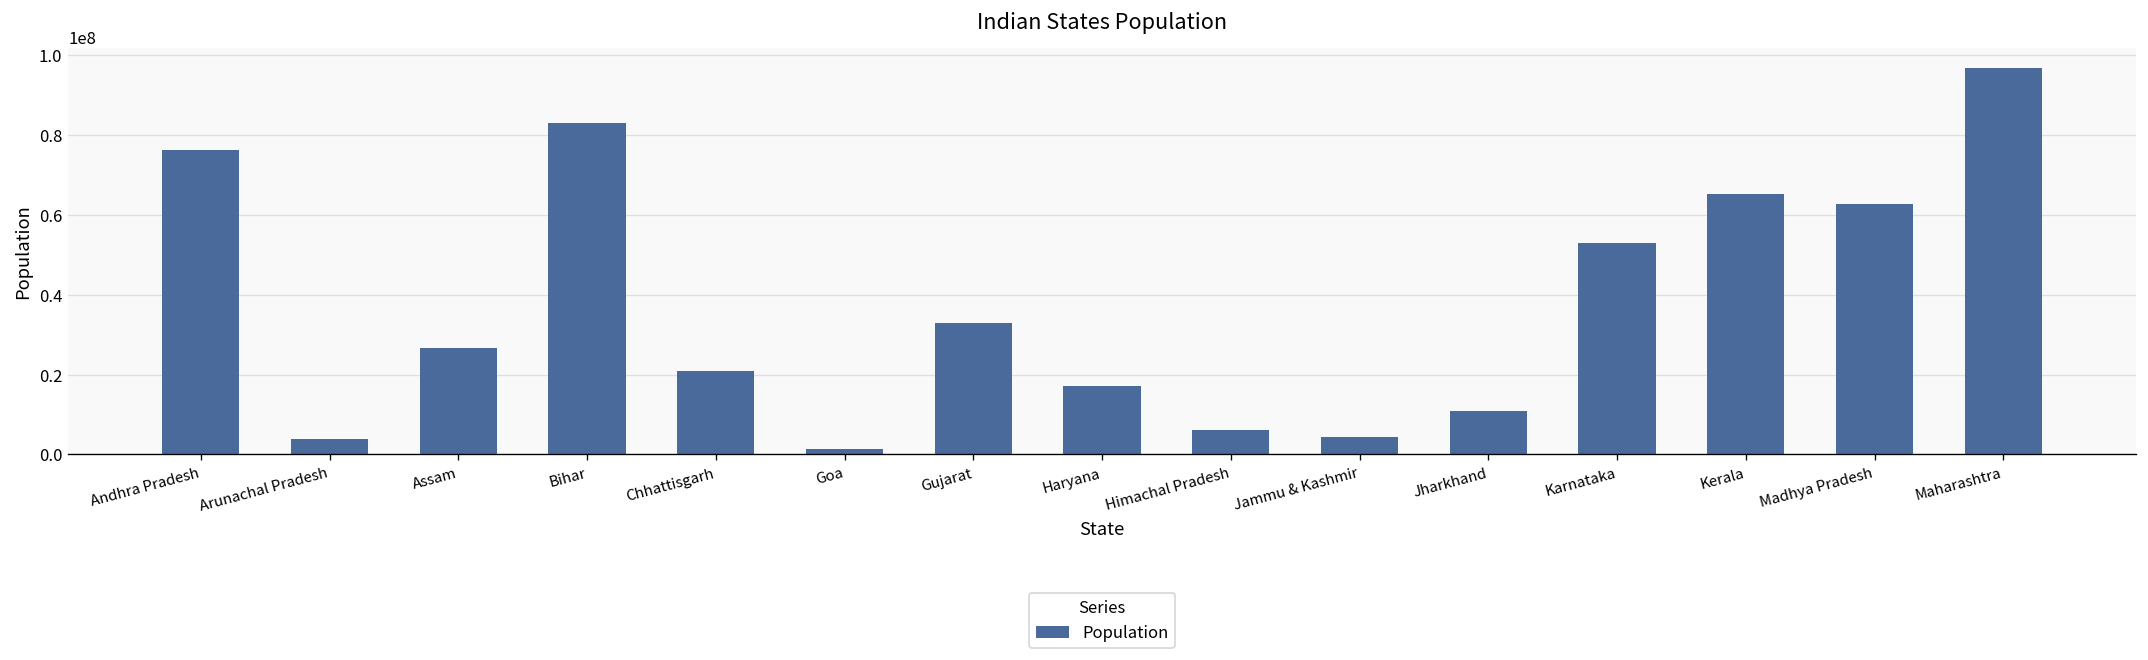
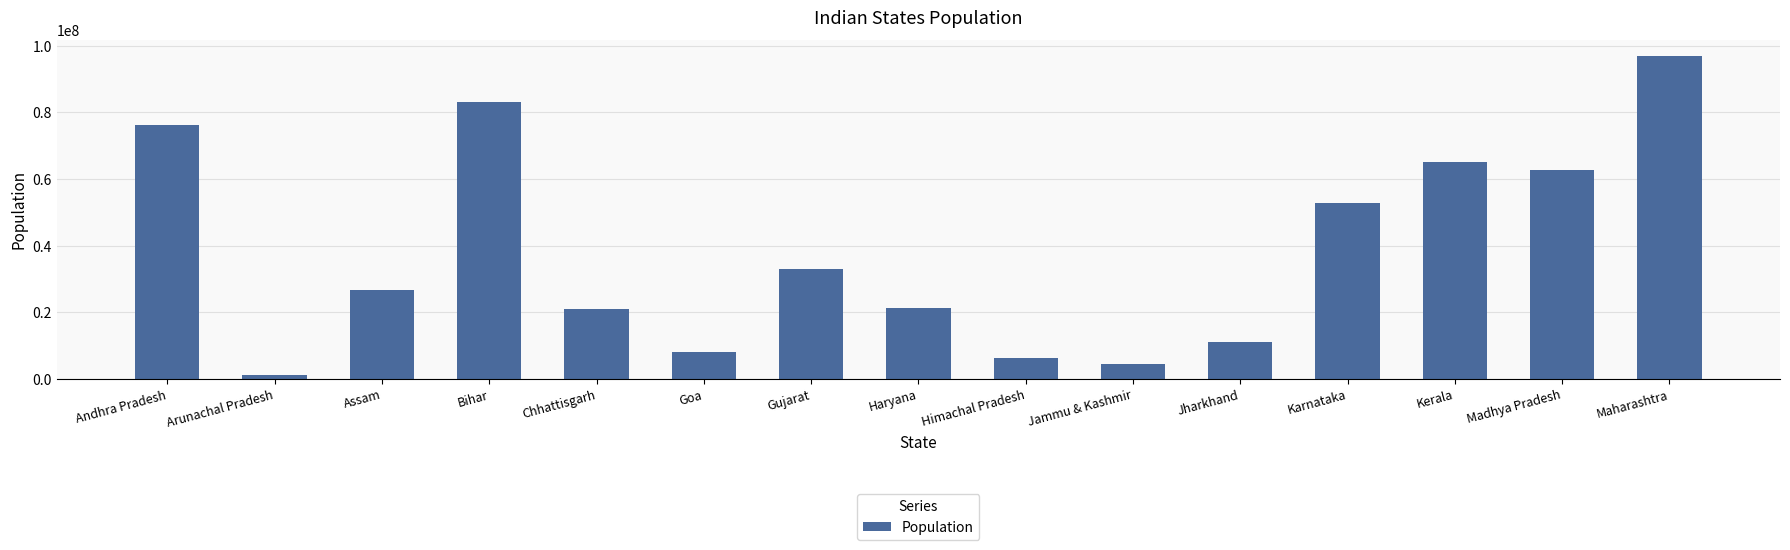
Arunachal Pradesh: 4000000 -> 1000000
Goa: 1000000 -> 8000000
Haryana: 17000000 -> 21000000
